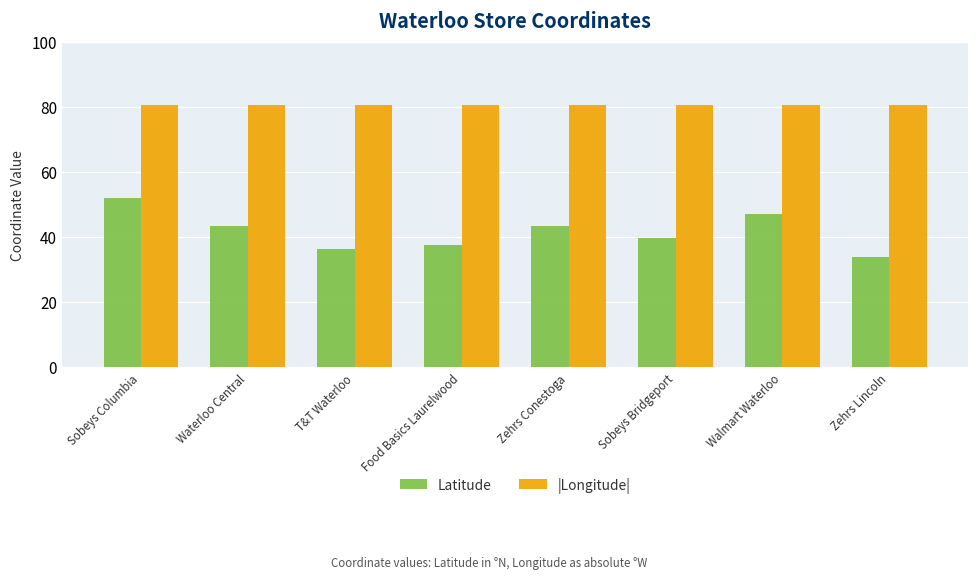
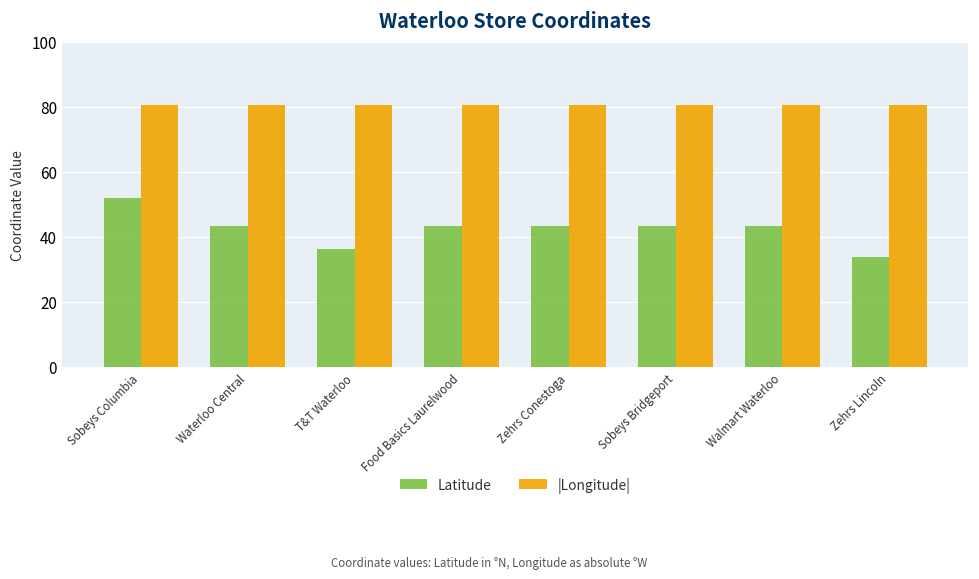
Latitude, Food Basics Laurelwood: 37 -> 43
Latitude, Sobeys Bridgeport: 40 -> 43
Latitude, Walmart Waterloo: 47 -> 43
